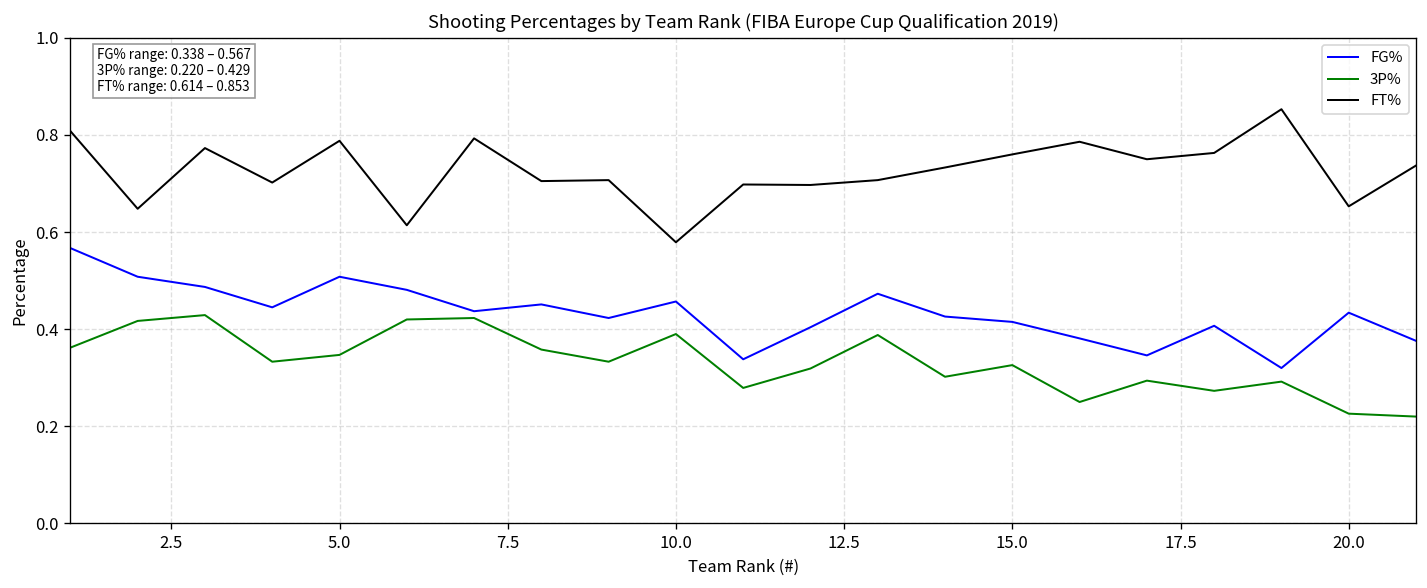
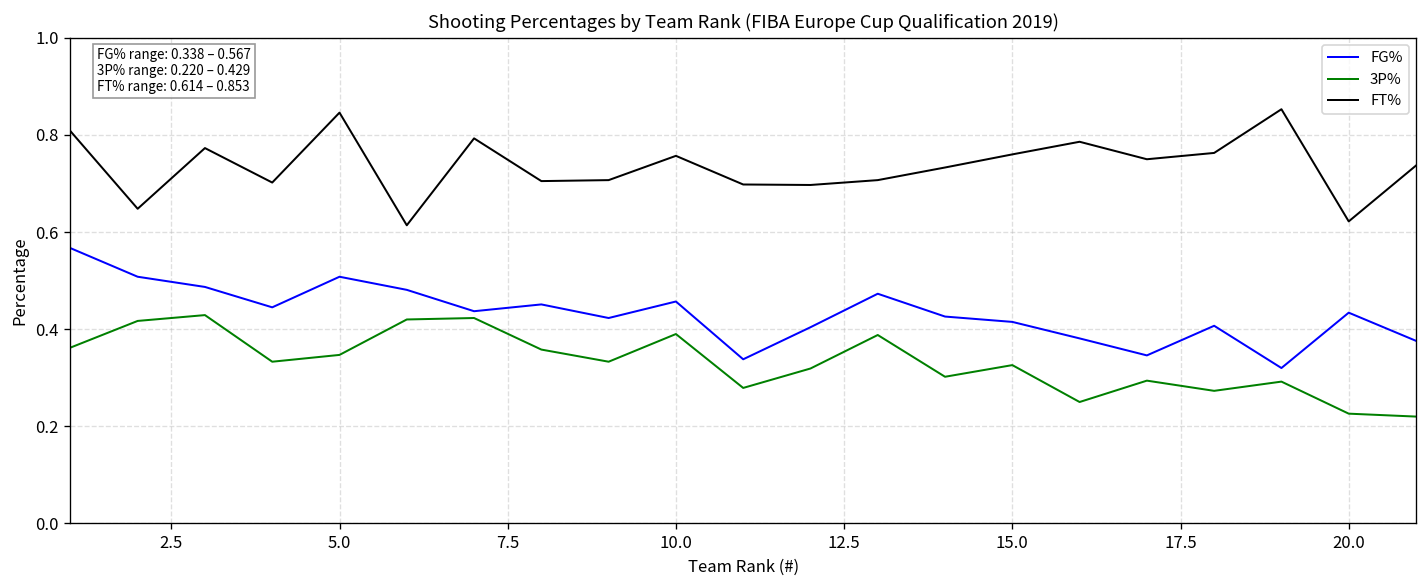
FT%, 5.0: 0.79 -> 0.85
FT%, 10.0: 0.58 -> 0.76
FT%, 20.0: 0.65 -> 0.62
